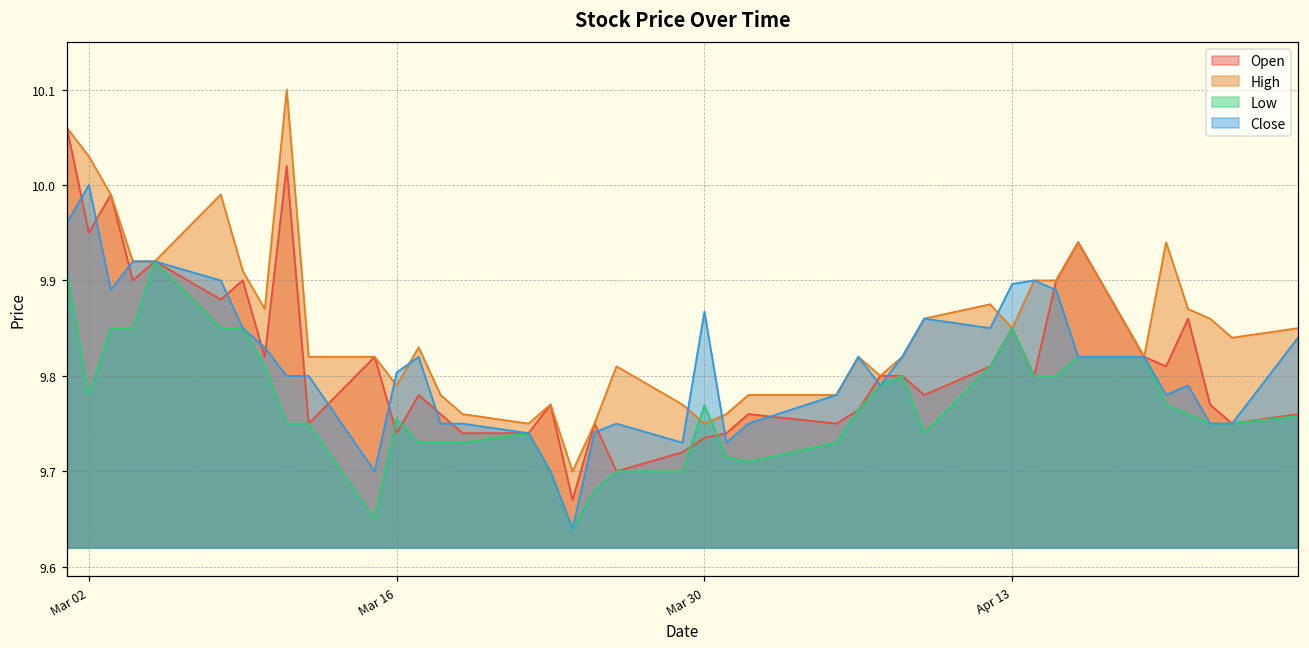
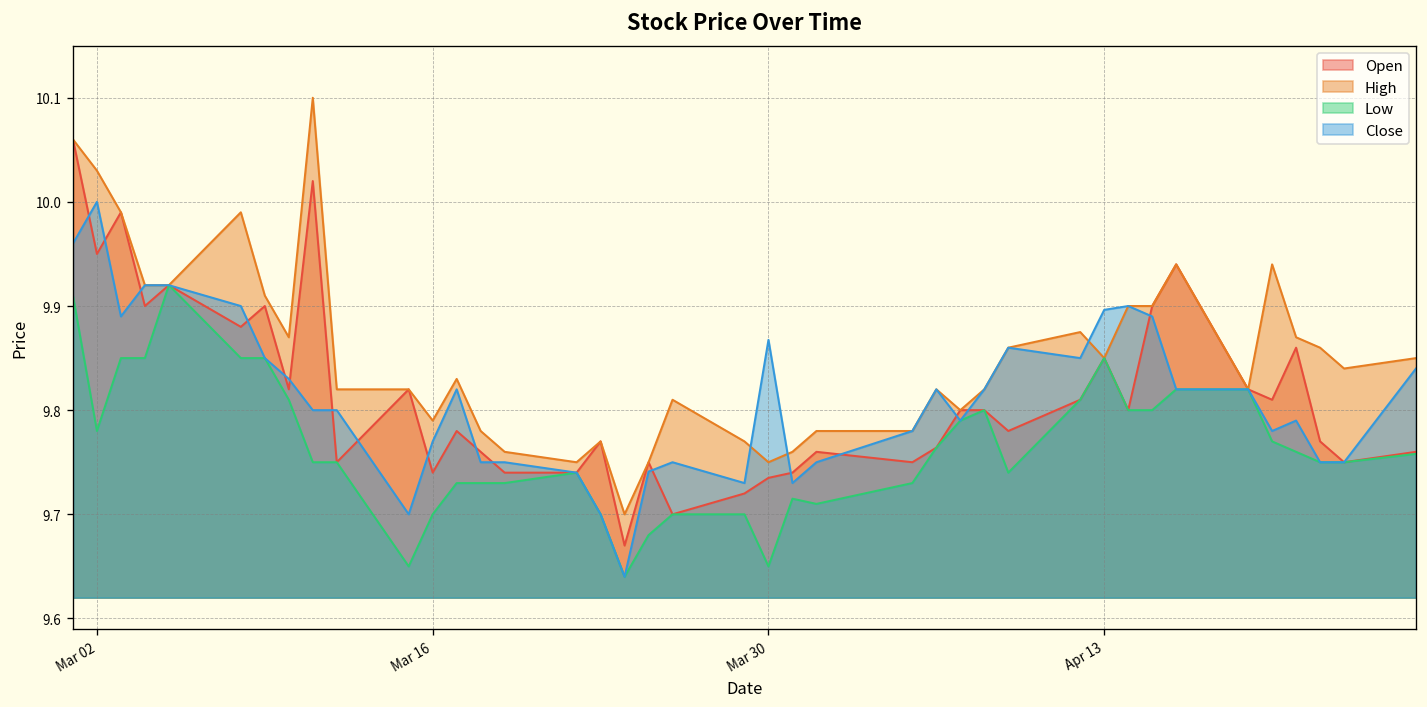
Low, Mar 16: 9.76 -> 9.70
Close, Mar 16: 9.80 -> 9.77
Low, Mar 30: 9.77 -> 9.65
